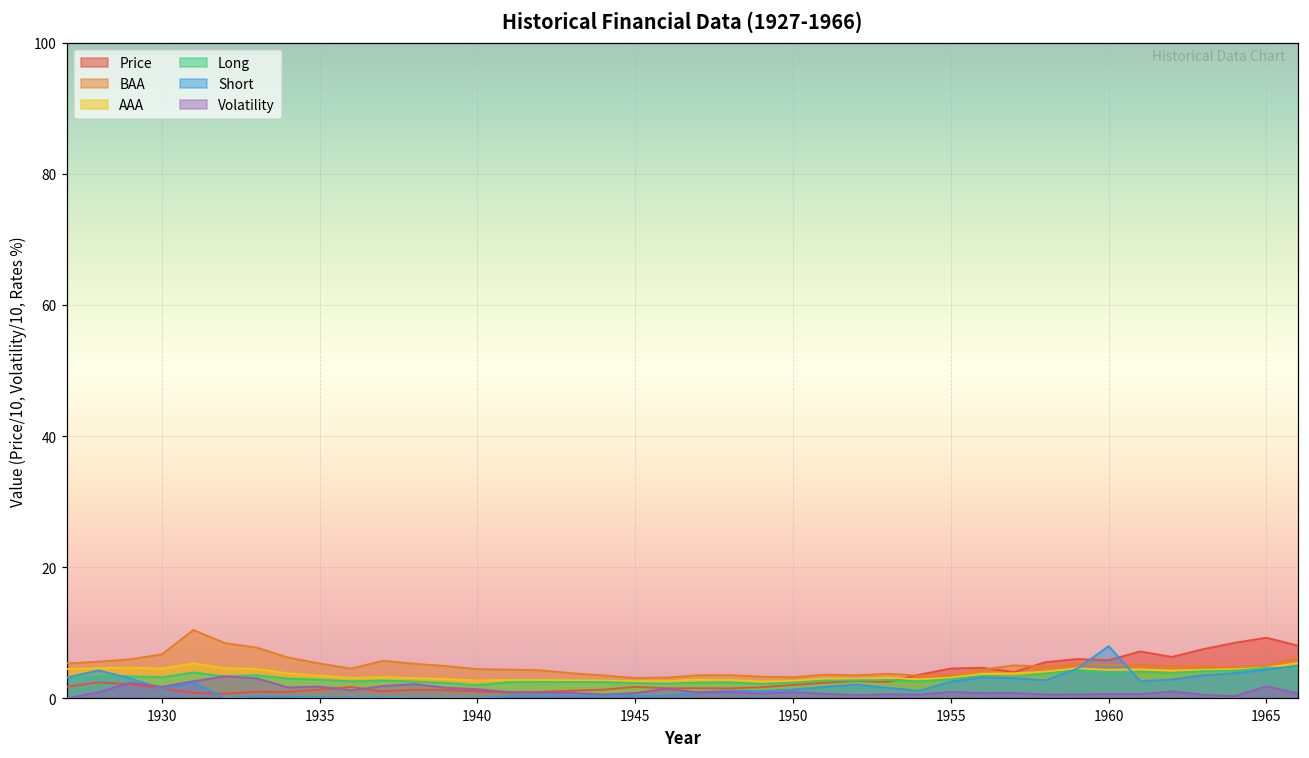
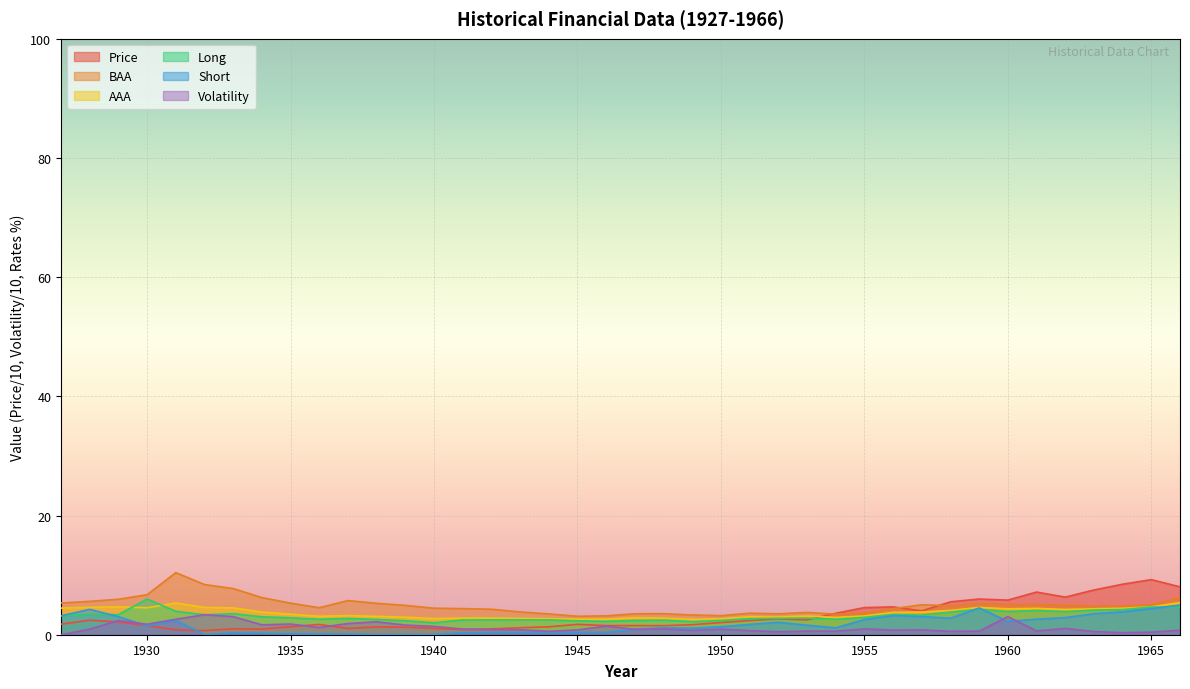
Long, 1930: 3 -> 6
Short, 1960: 8 -> 2
Volatility, 1960: 1 -> 3
Volatility, 1965: 2 -> 0
